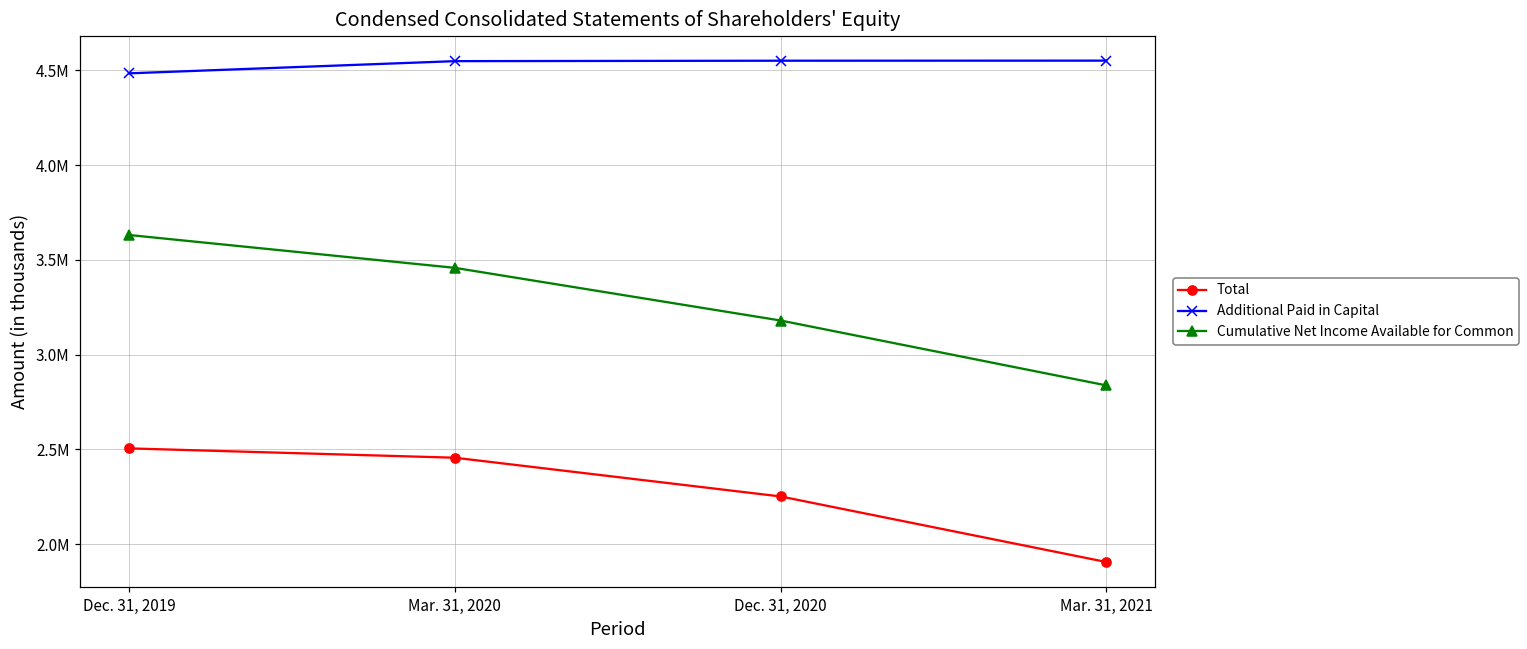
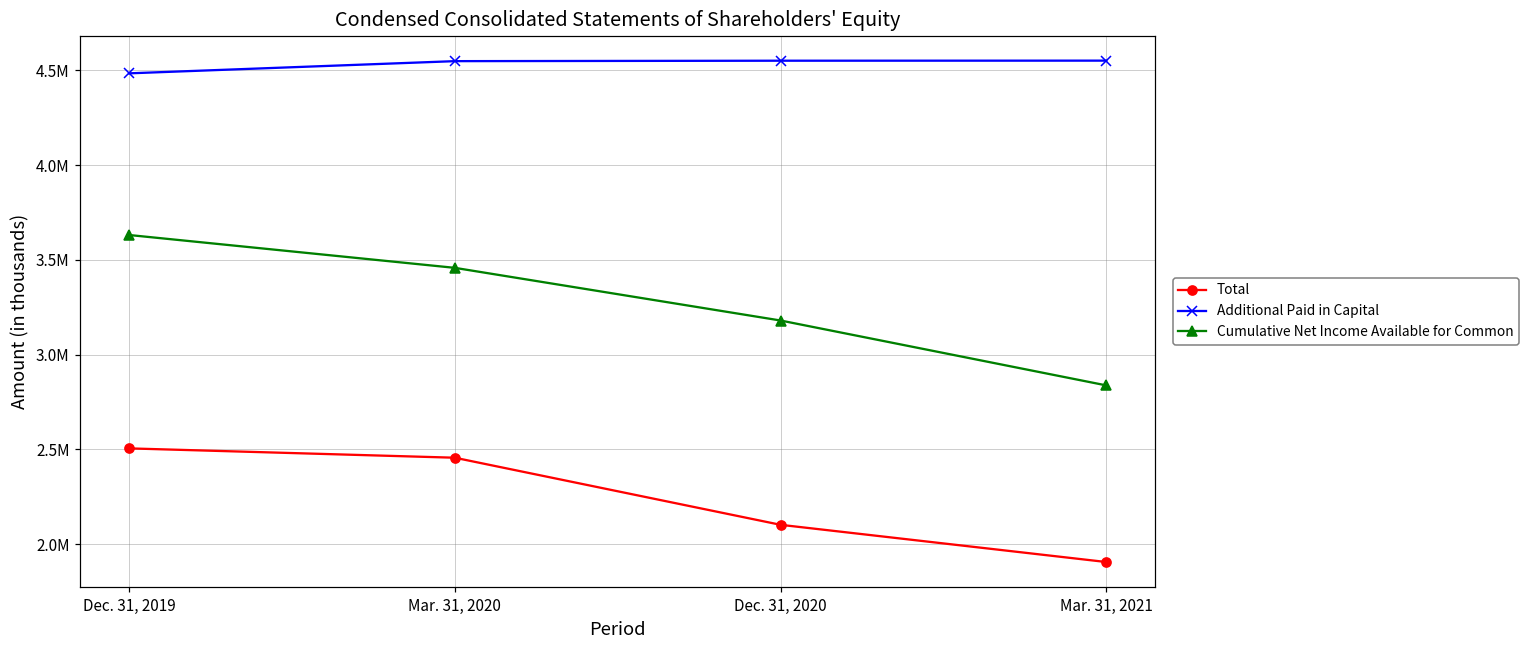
Total, Dec. 31, 2020: 2250000 -> 2100000
